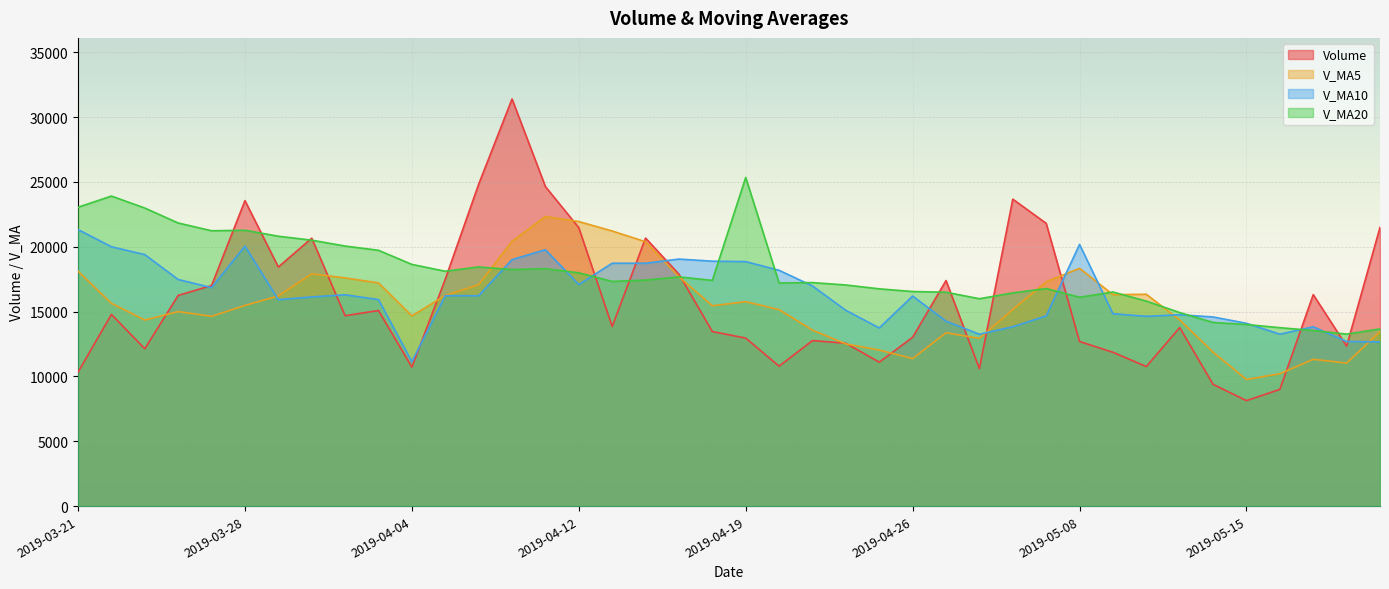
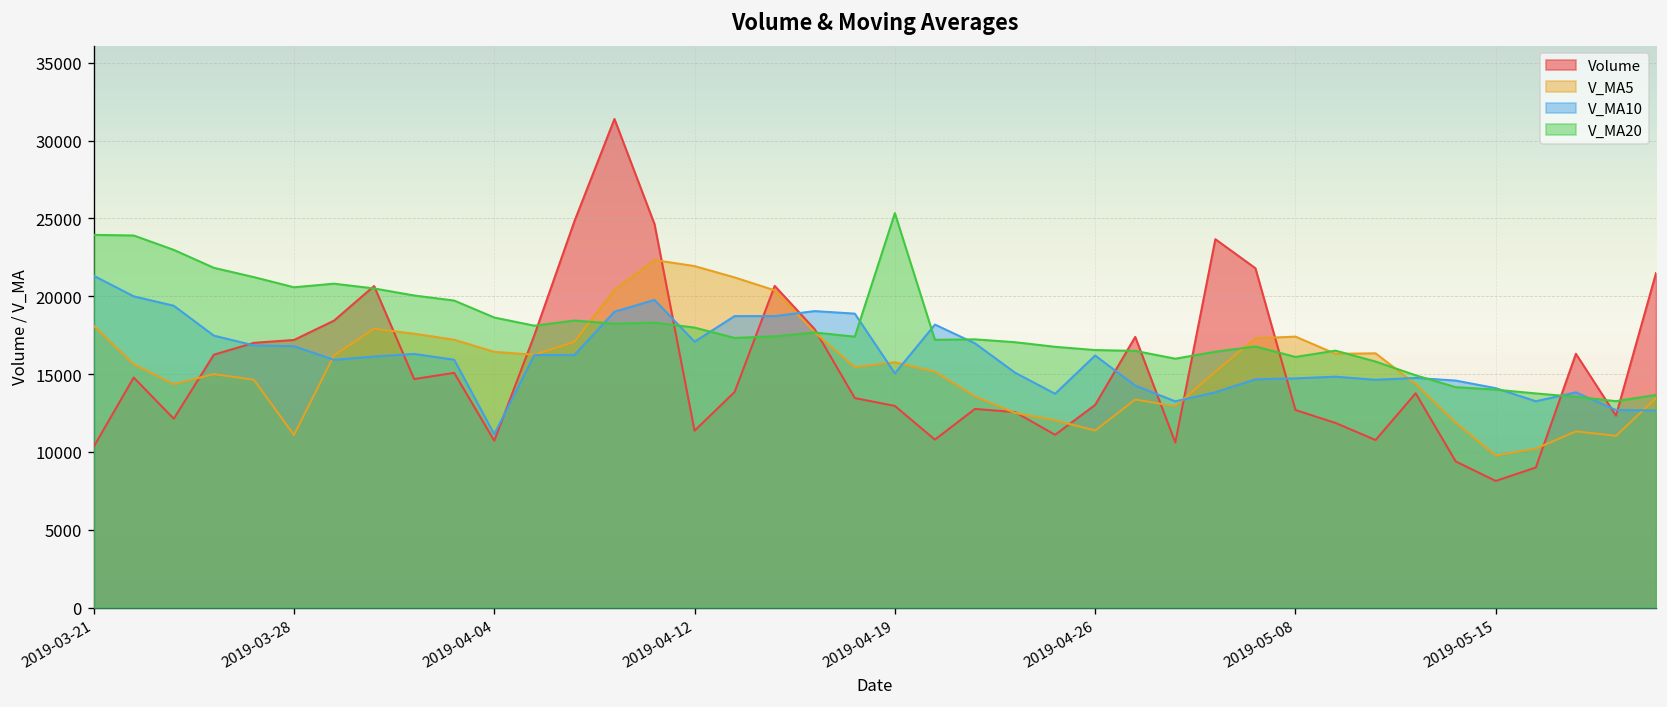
V_MA20, 2019-03-21: 23000 -> 23900
Volume, 2019-03-28: 23600 -> 17200
V_MA5, 2019-03-28: 15500 -> 11100
V_MA10, 2019-03-28: 20000 -> 16800
V_MA20, 2019-03-28: 21300 -> 20600
V_MA5, 2019-04-04: 14700 -> 16400
Volume, 2019-04-12: 21500 -> 11400
V_MA10, 2019-04-19: 18900 -> 15000
V_MA5, 2019-05-08: 18300 -> 17400
V_MA10, 2019-05-08: 20200 -> 14700
